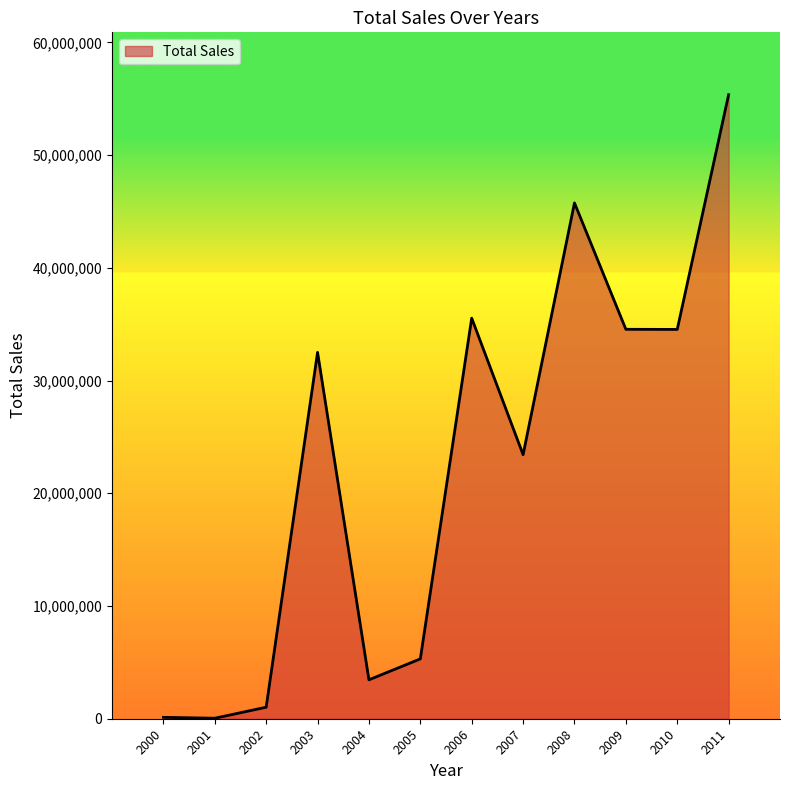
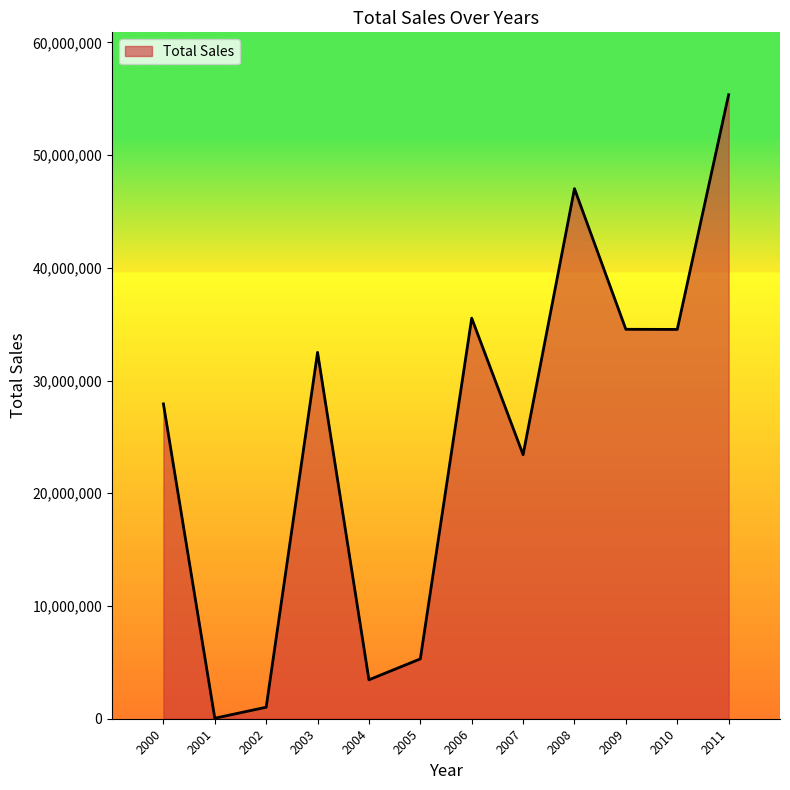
2000: 100,000 -> 27,900,000
2008: 45,800,000 -> 47,000,000
